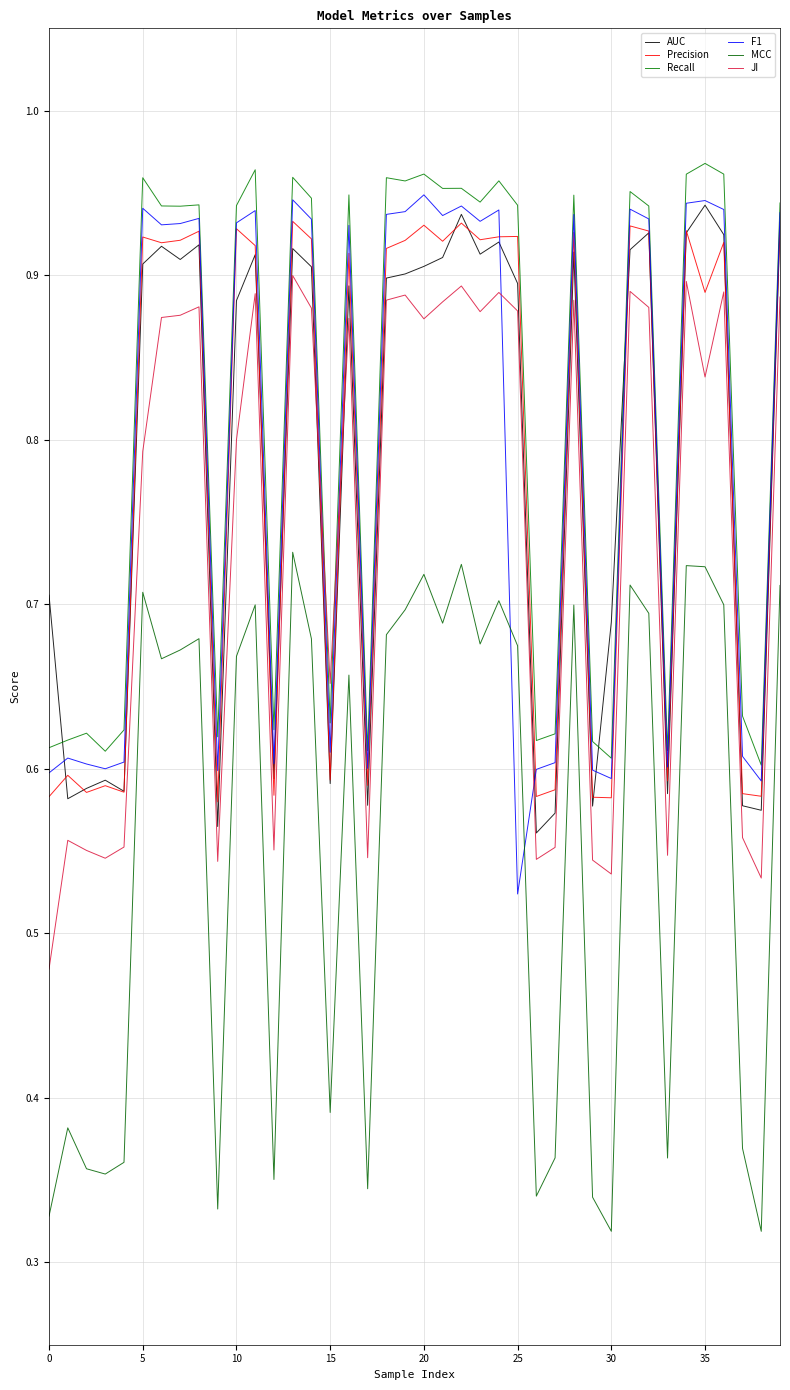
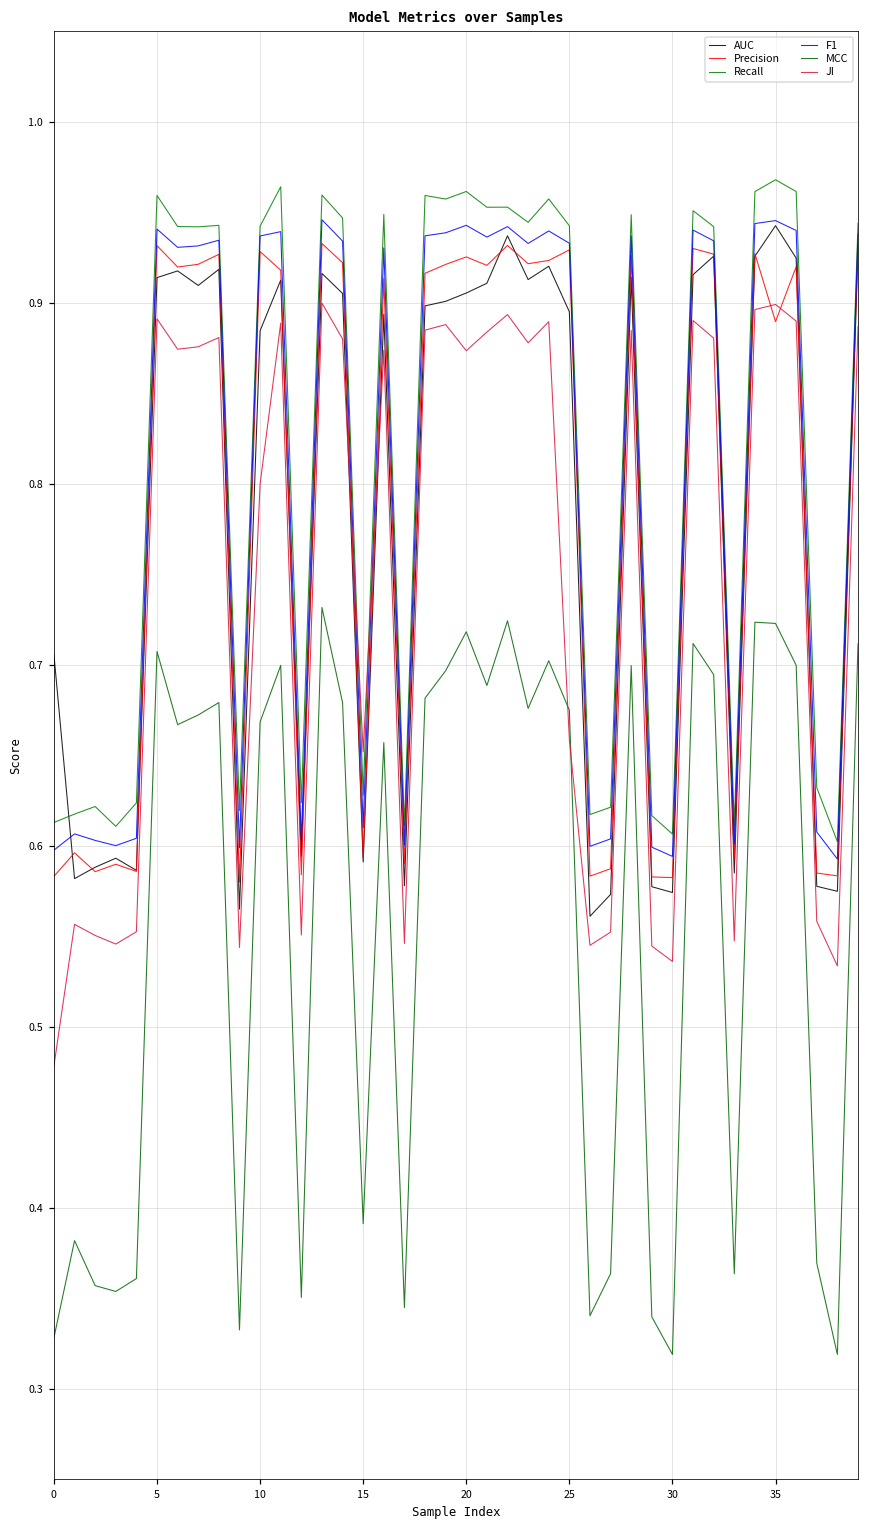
AUC, 5: 0.907 -> 0.914
Precision, 5: 0.923 -> 0.932
JI, 5: 0.793 -> 0.891
F1, 10: 0.932 -> 0.937
Precision, 20: 0.930 -> 0.925
F1, 20: 0.949 -> 0.943
Precision, 25: 0.924 -> 0.929
F1, 25: 0.524 -> 0.933
JI, 25: 0.878 -> 0.659
AUC, 30: 0.689 -> 0.574
JI, 35: 0.838 -> 0.899
